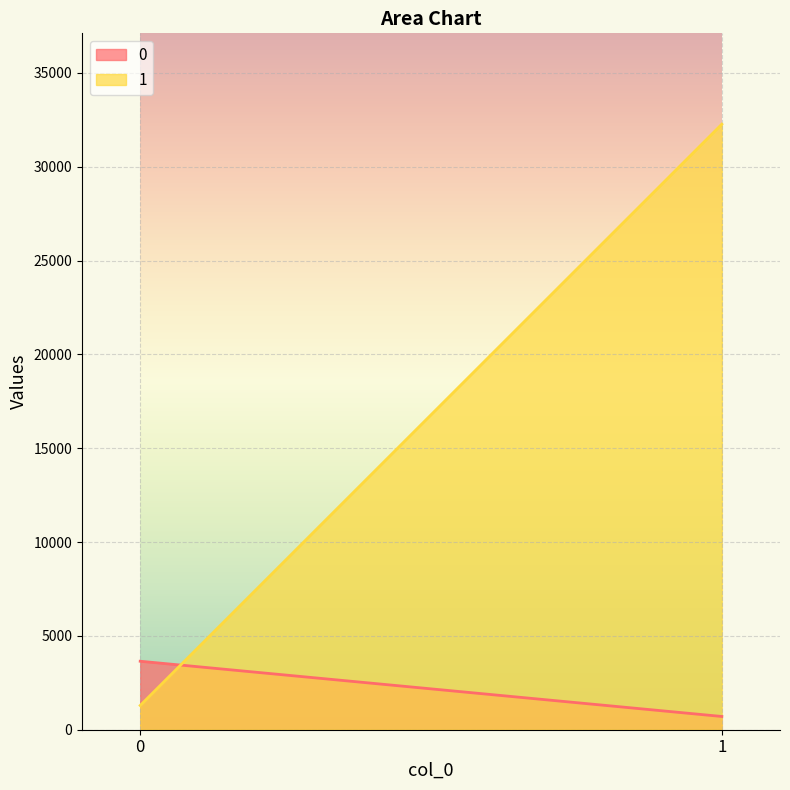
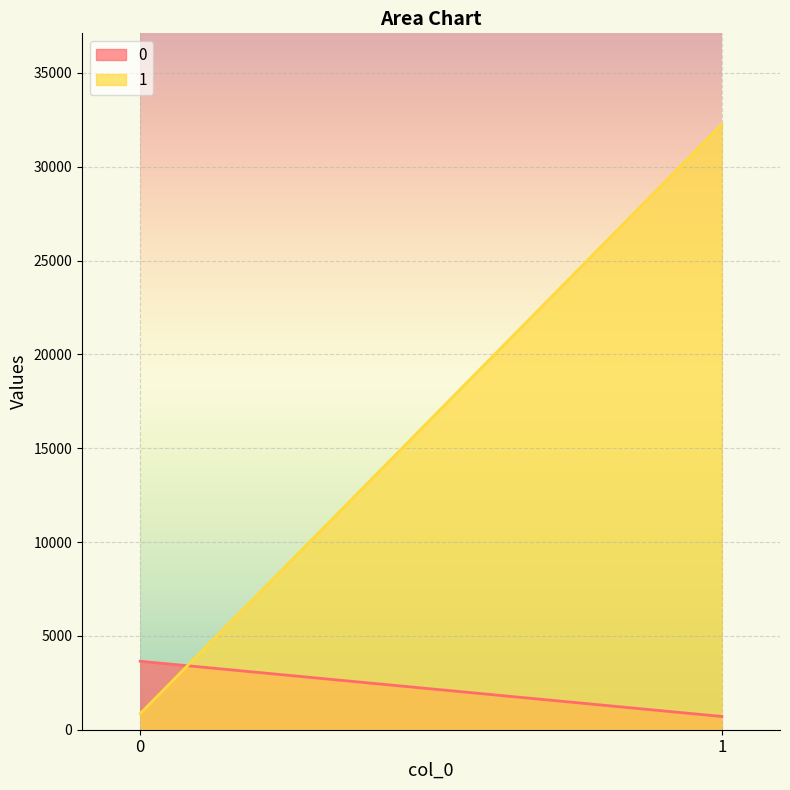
1, 0: 1300 -> 900
